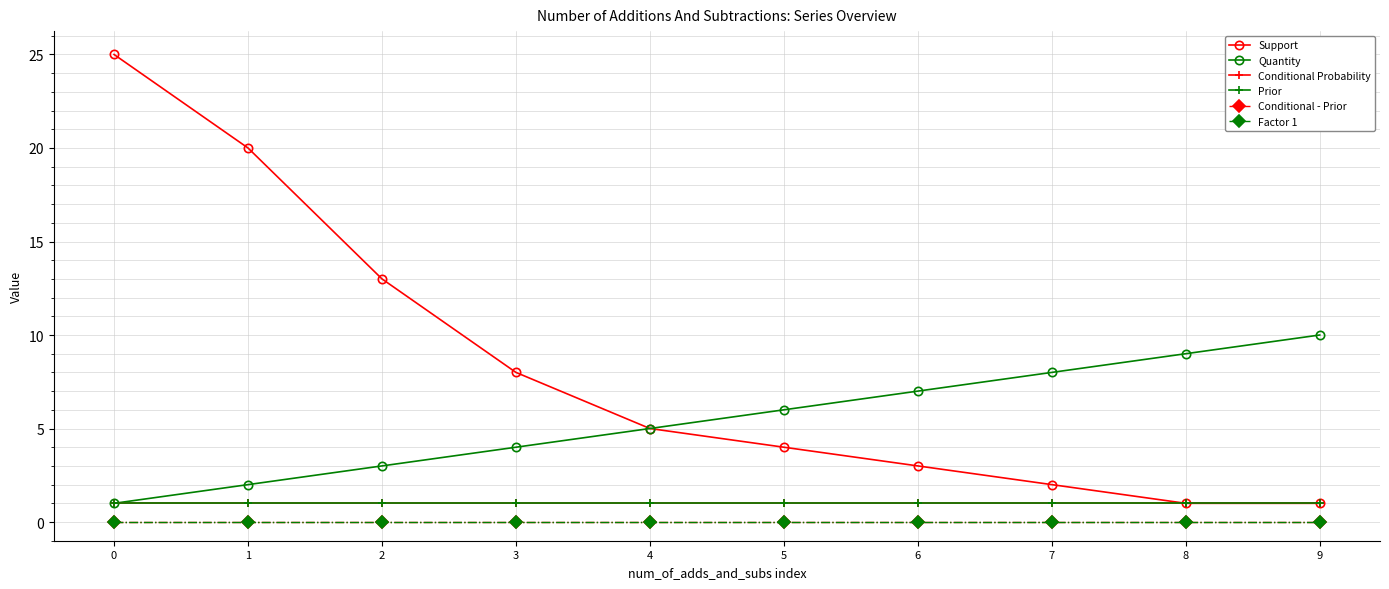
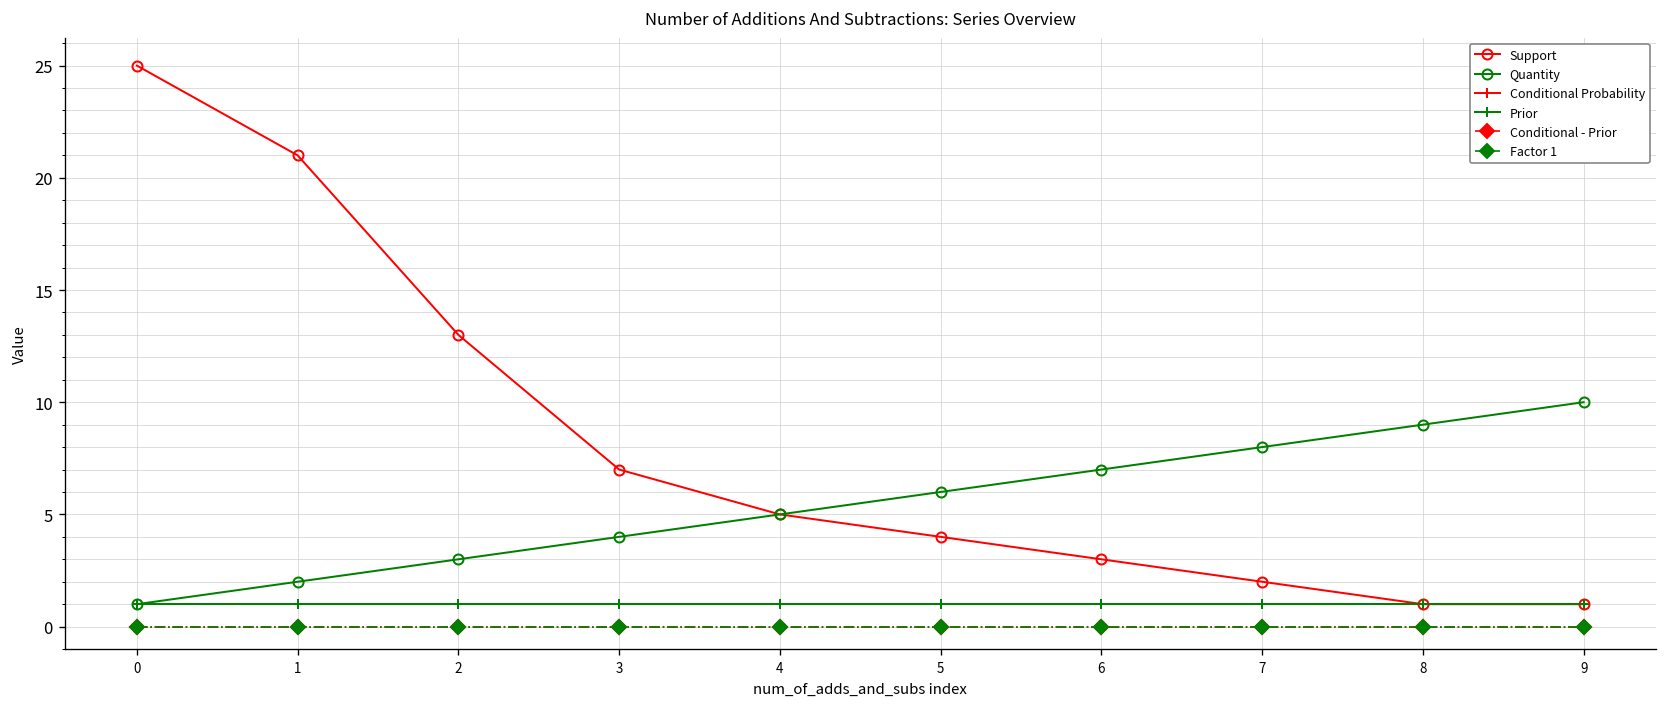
Support, 1: 20 -> 21
Support, 3: 8 -> 7
